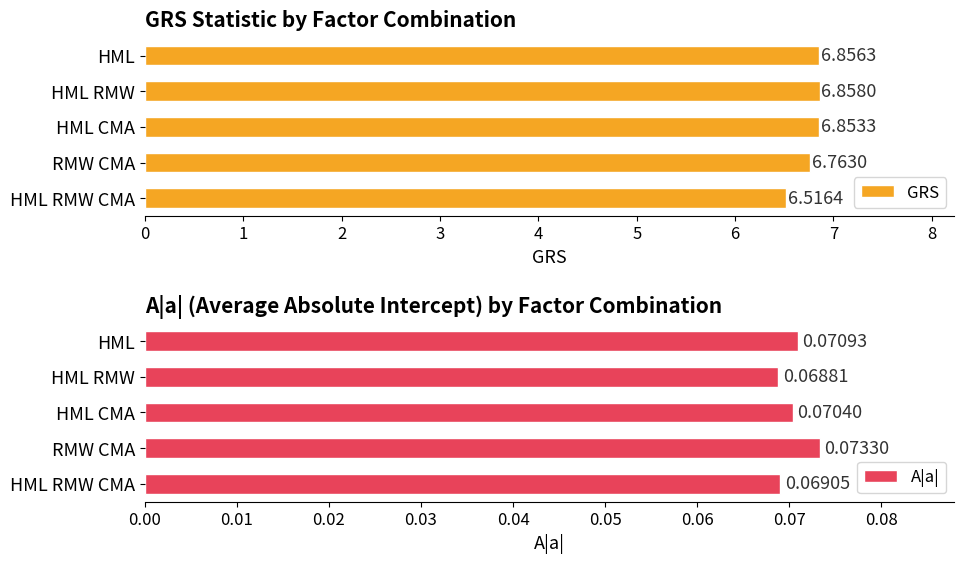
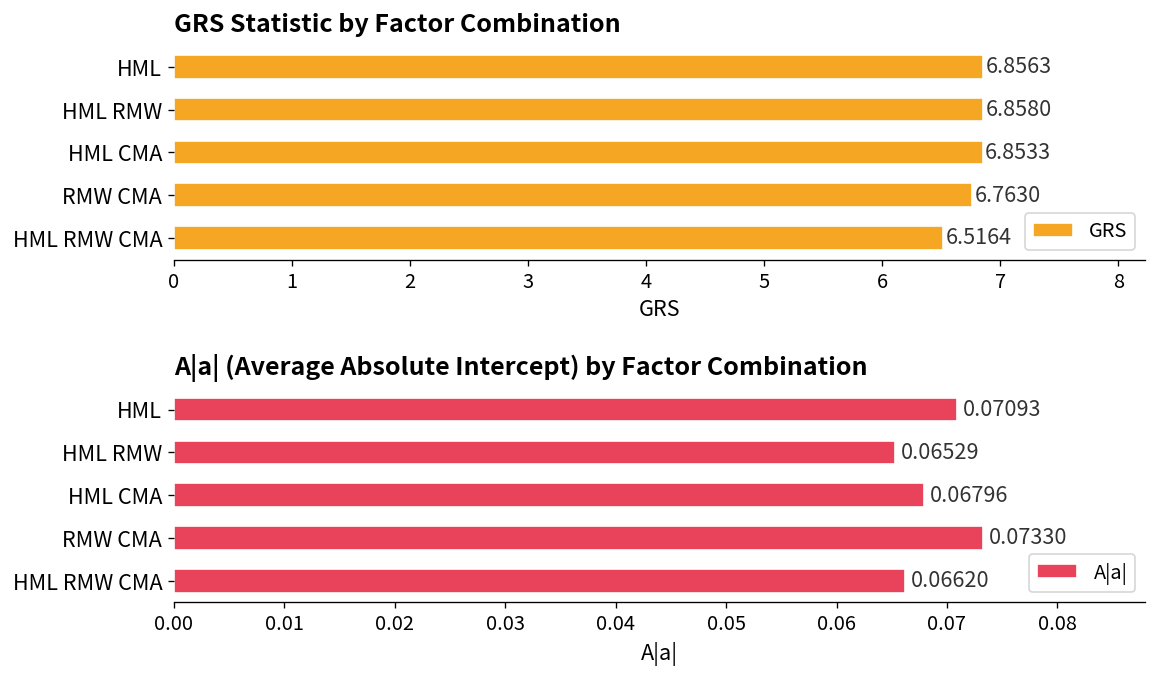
A|a| (Average Absolute Intercept) by Factor Combination, HML RMW: 0.06881 -> 0.06529
A|a| (Average Absolute Intercept) by Factor Combination, HML CMA: 0.07040 -> 0.06796
A|a| (Average Absolute Intercept) by Factor Combination, HML RMW CMA: 0.06905 -> 0.06620
